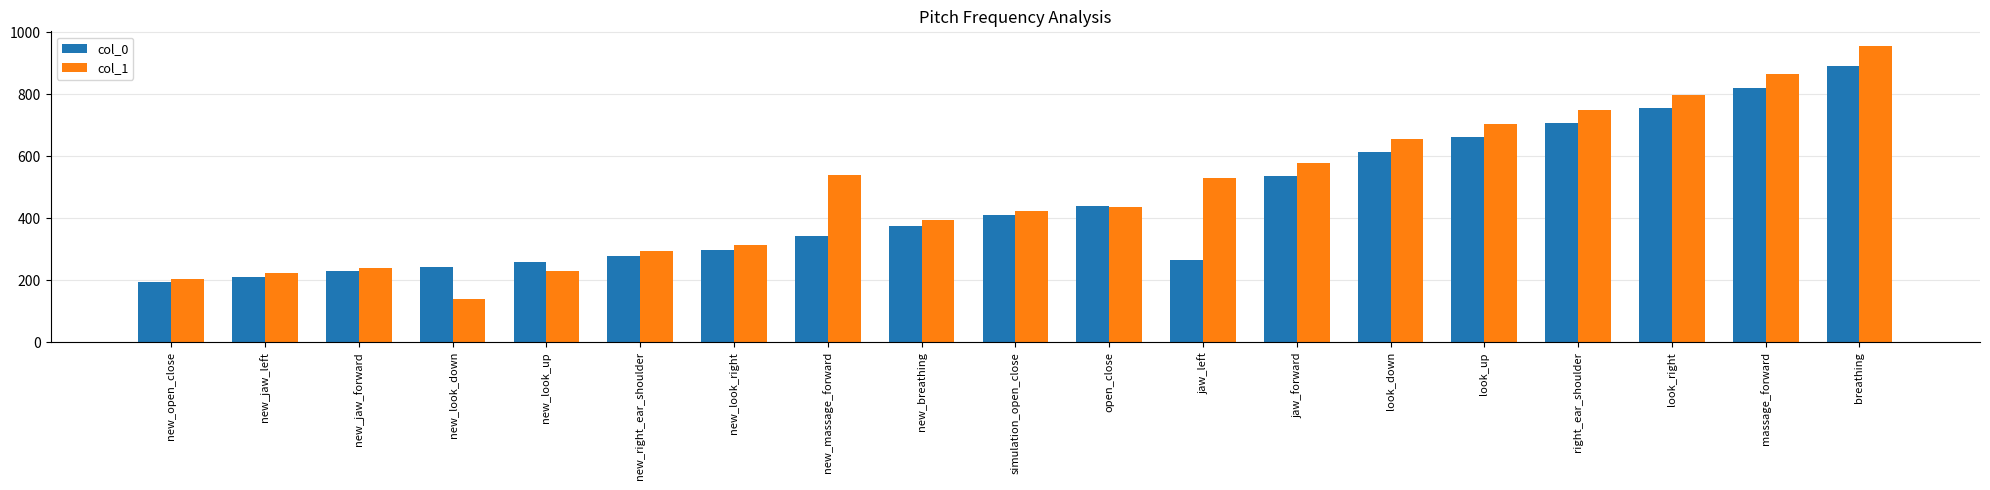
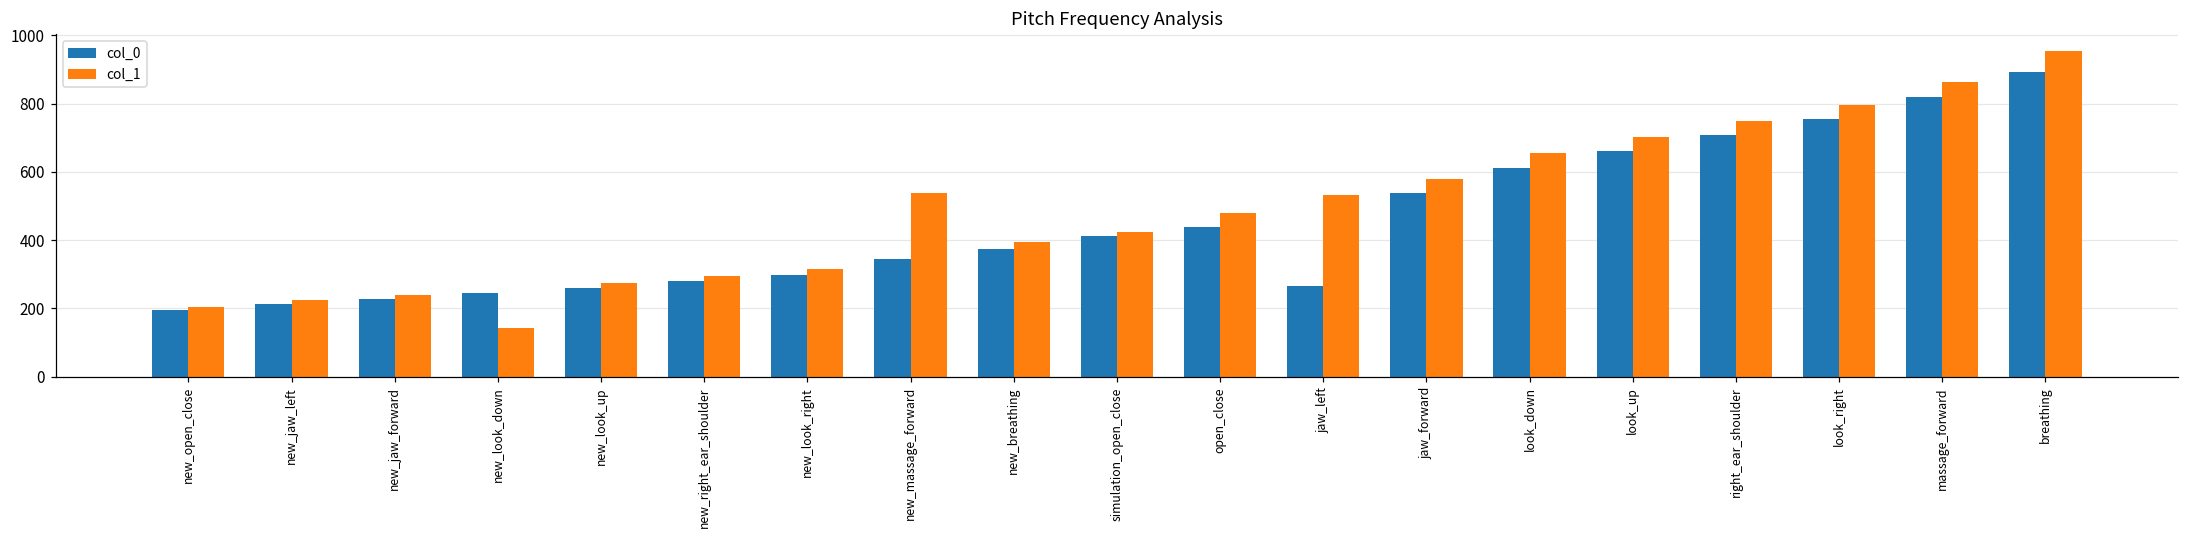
col_1, new_look_up: 230 -> 270
col_1, open_close: 440 -> 480
